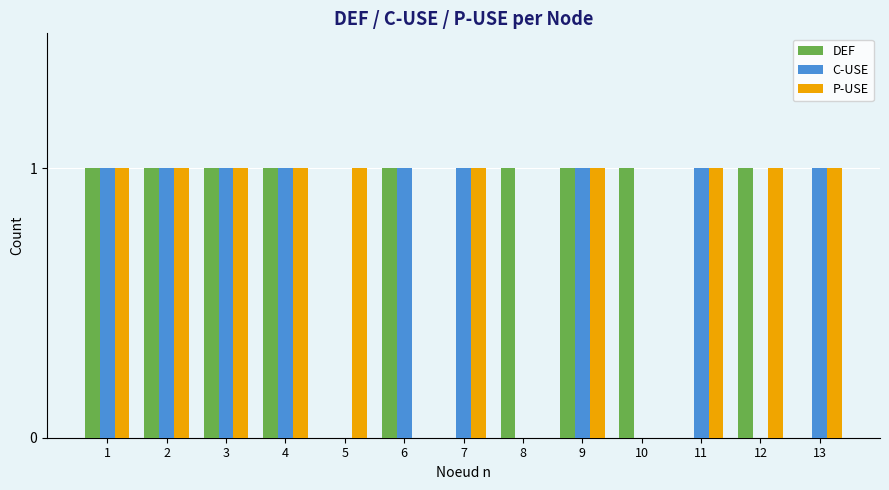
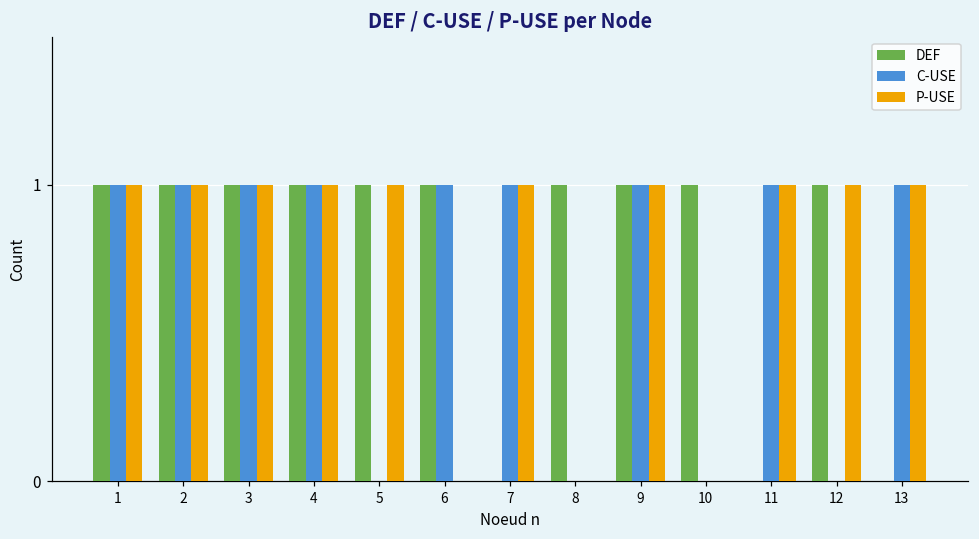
DEF, 5: 0 -> 1
